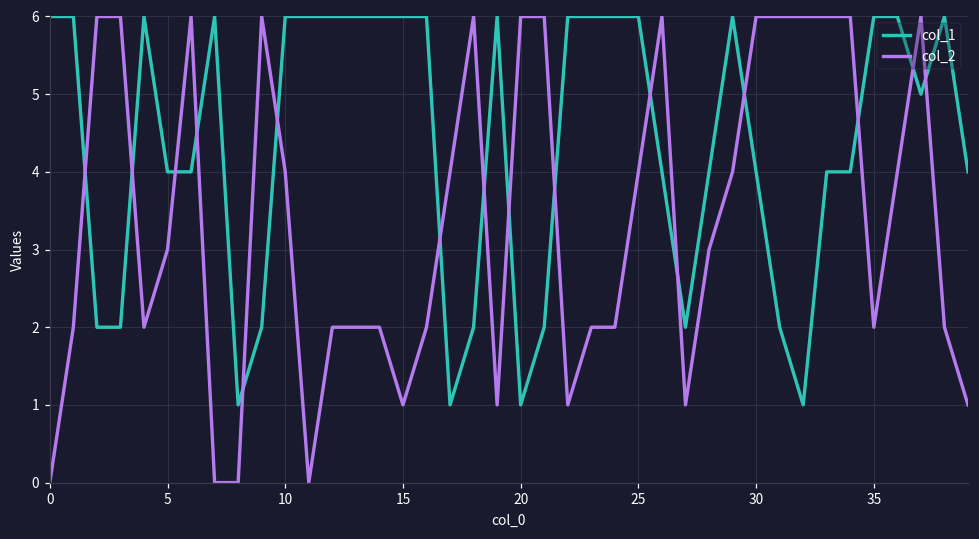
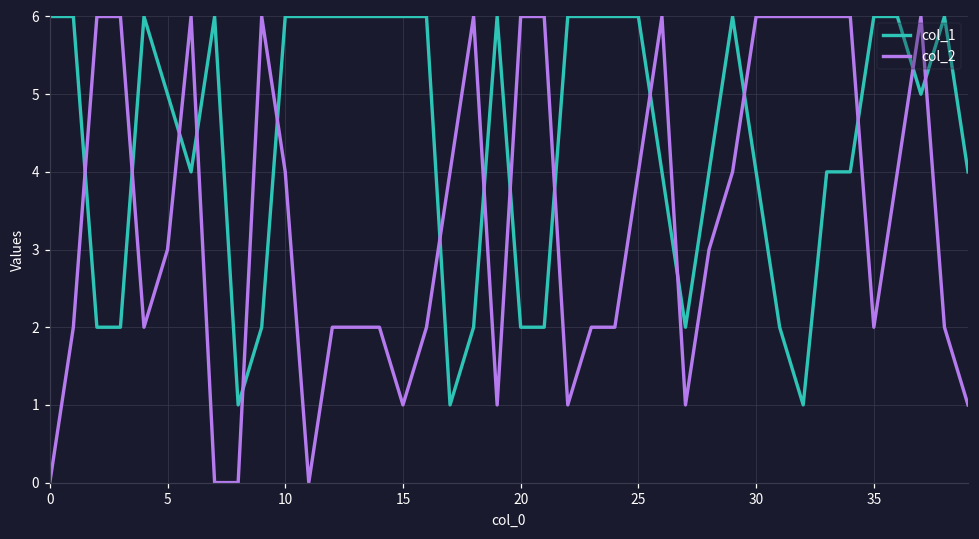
col_1, 5: 4 -> 5
col_1, 20: 1 -> 2
